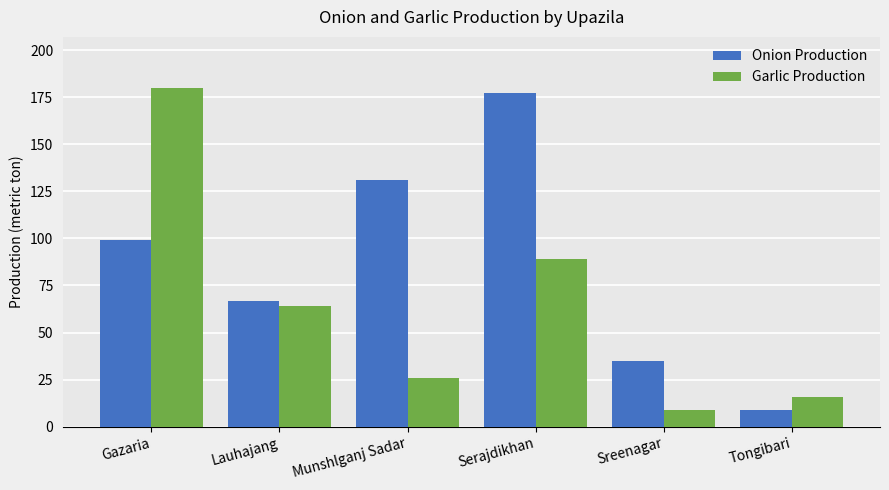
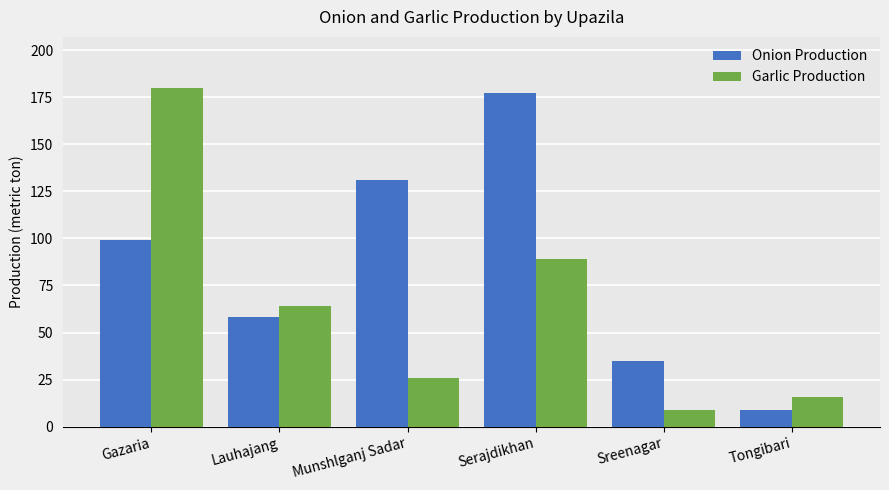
Onion Production, Lauhajang: 67 -> 58
